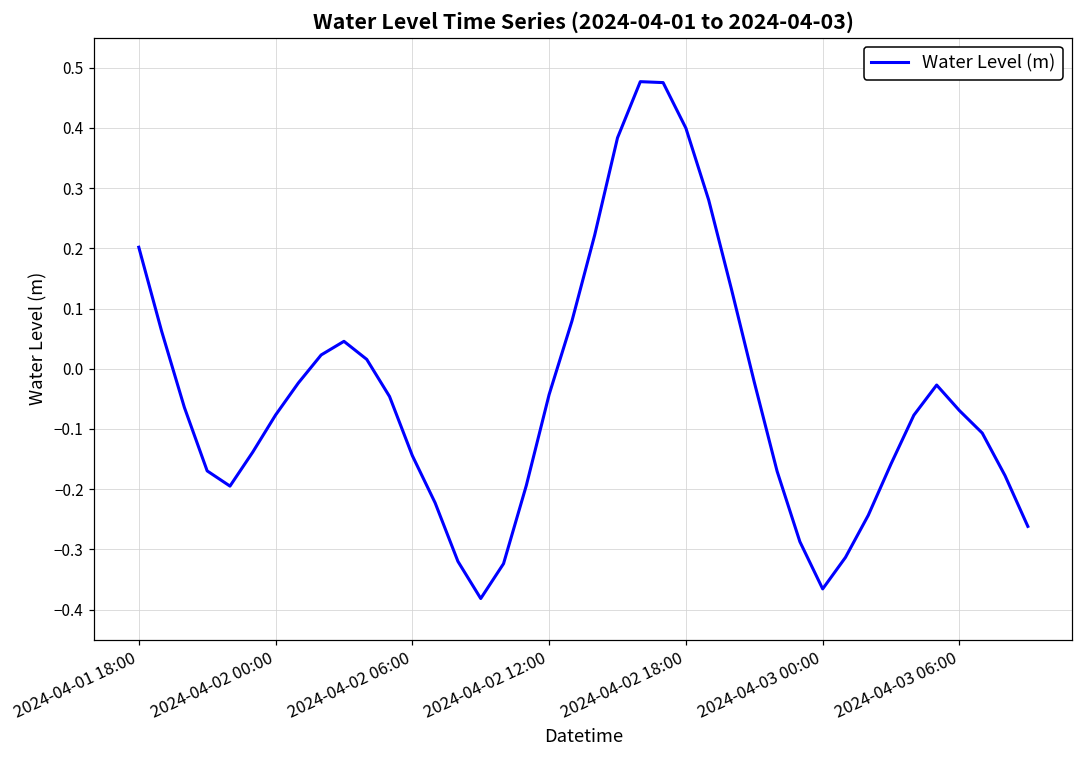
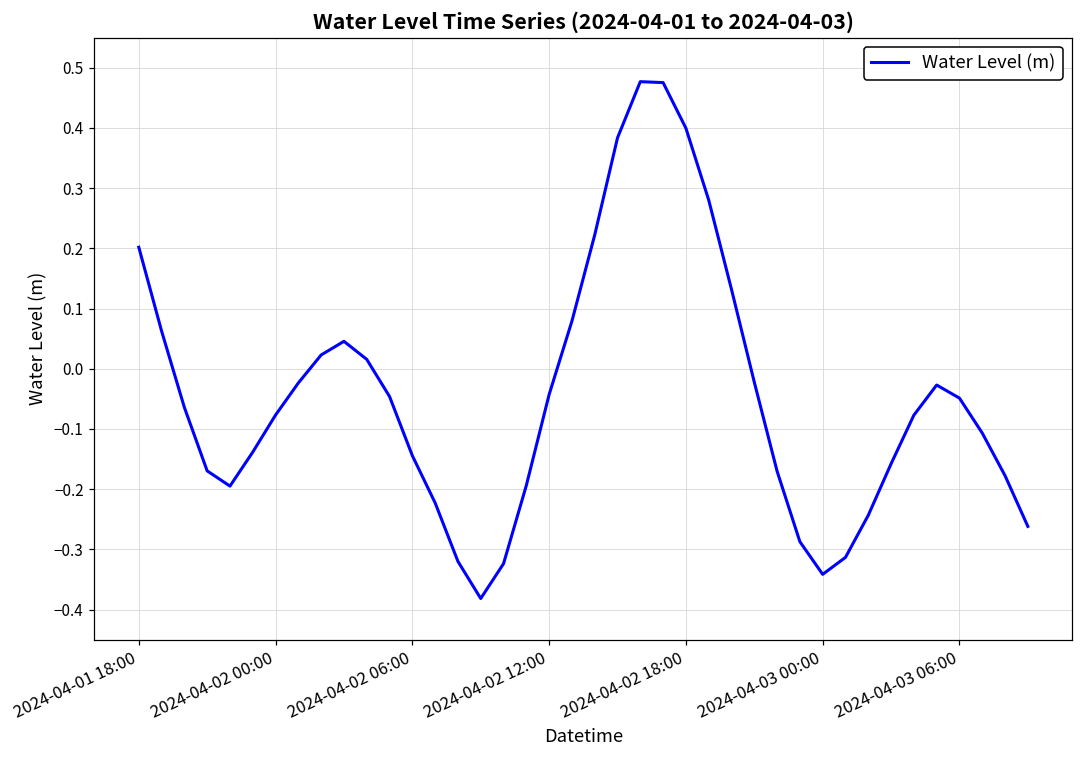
2024-04-03 00:00: -0.37 -> -0.34
2024-04-03 06:00: -0.07 -> -0.05
